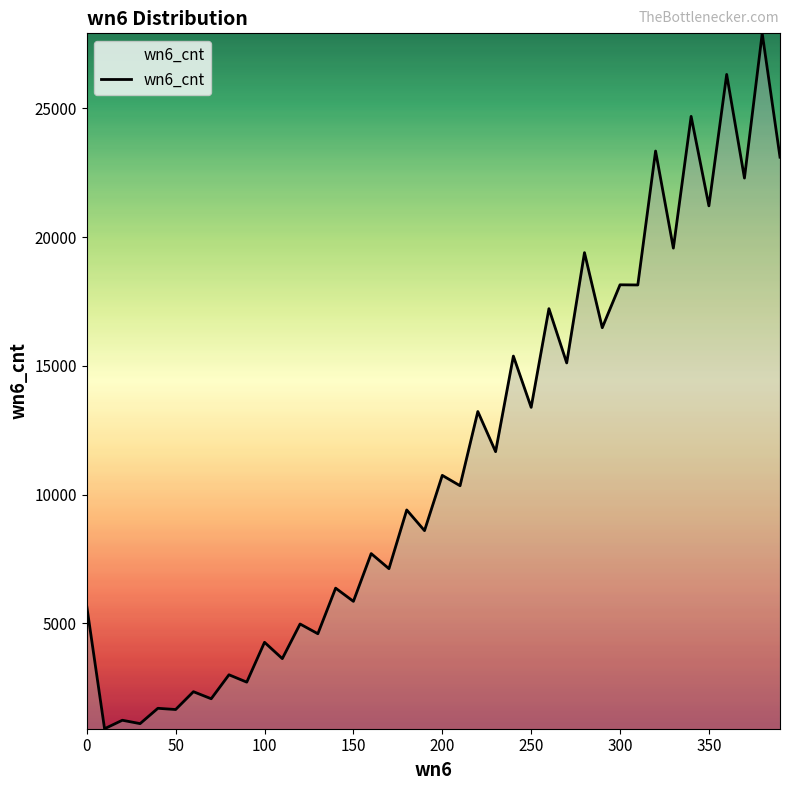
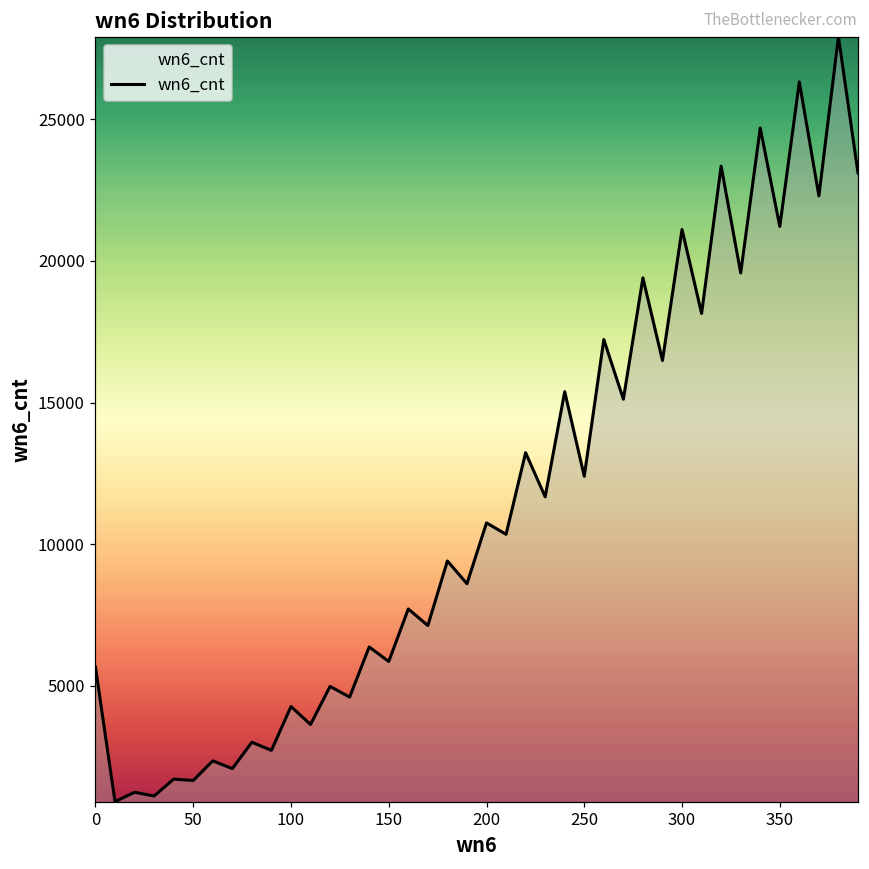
250: 13400 -> 12400
300: 18200 -> 21100
